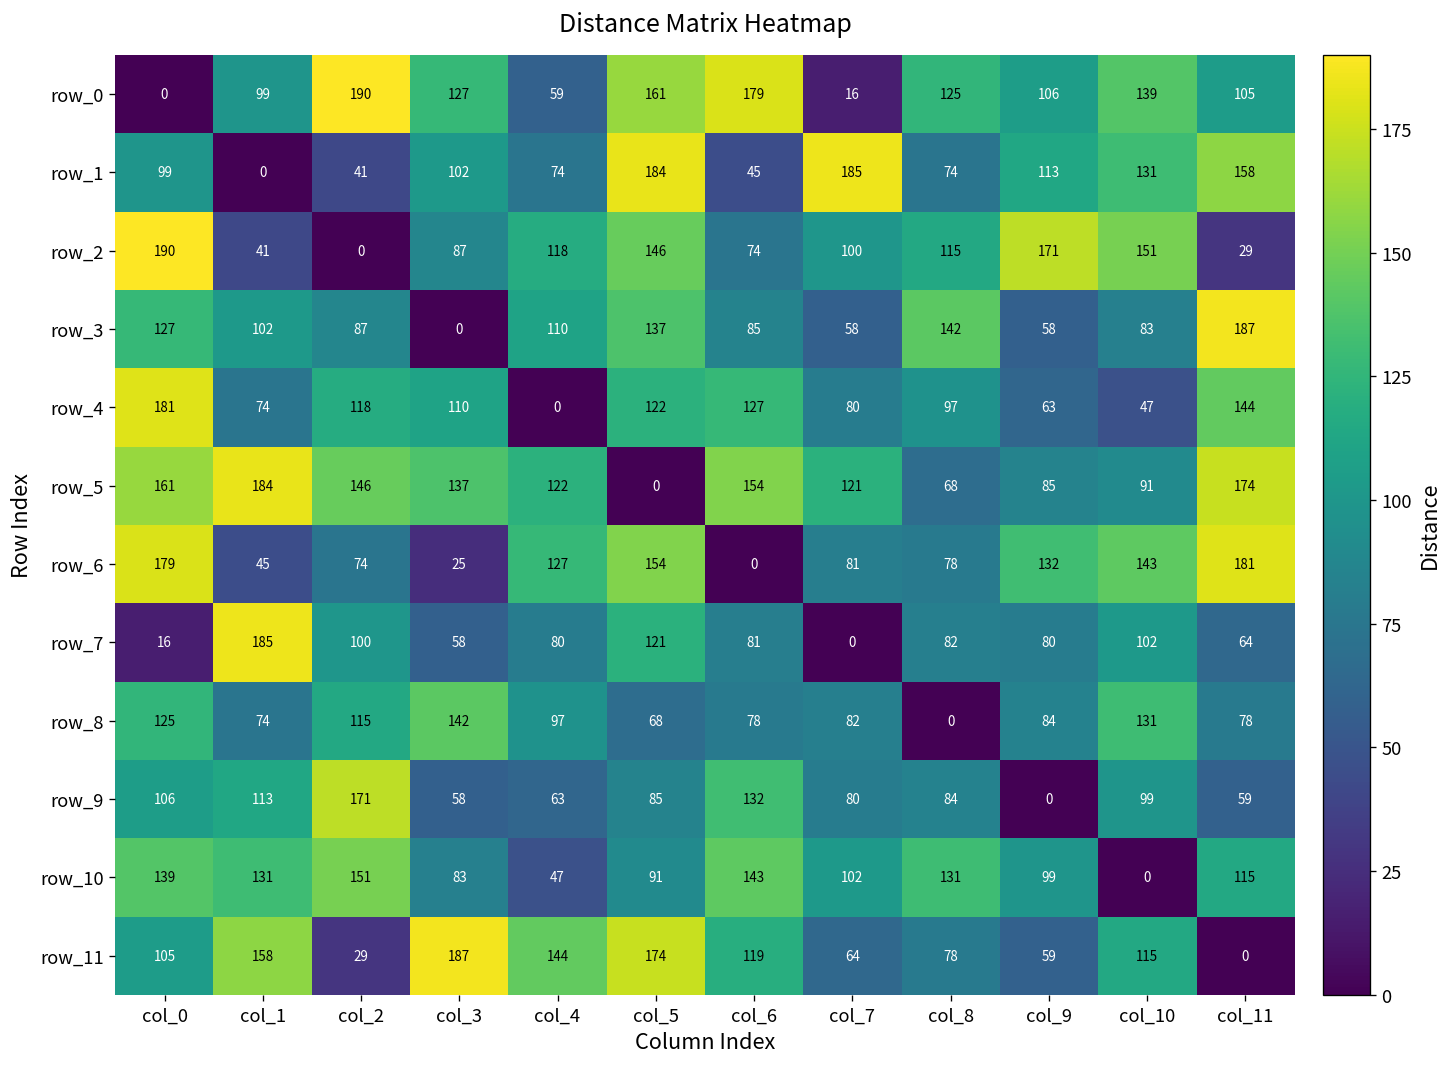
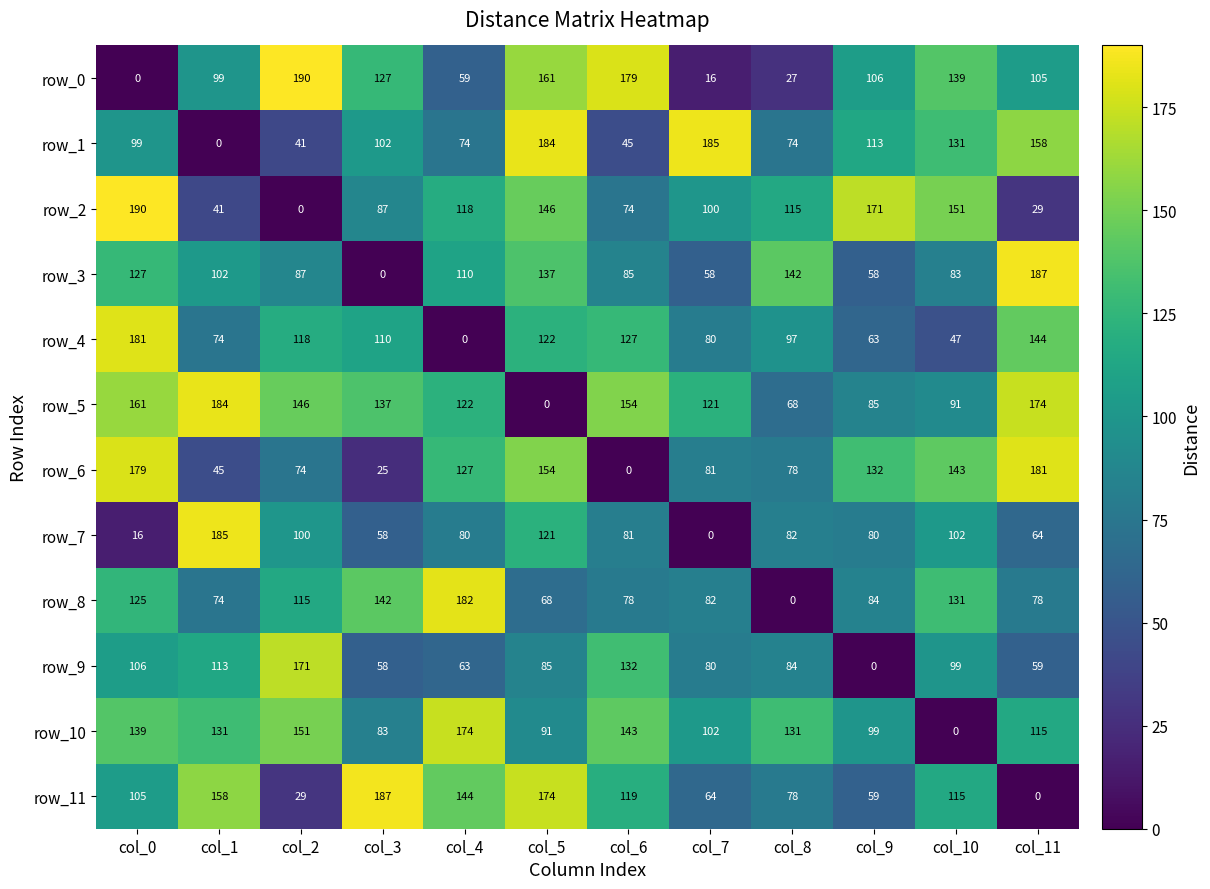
row_0, col_8: 125 -> 27
row_8, col_4: 97 -> 182
row_10, col_4: 47 -> 174
